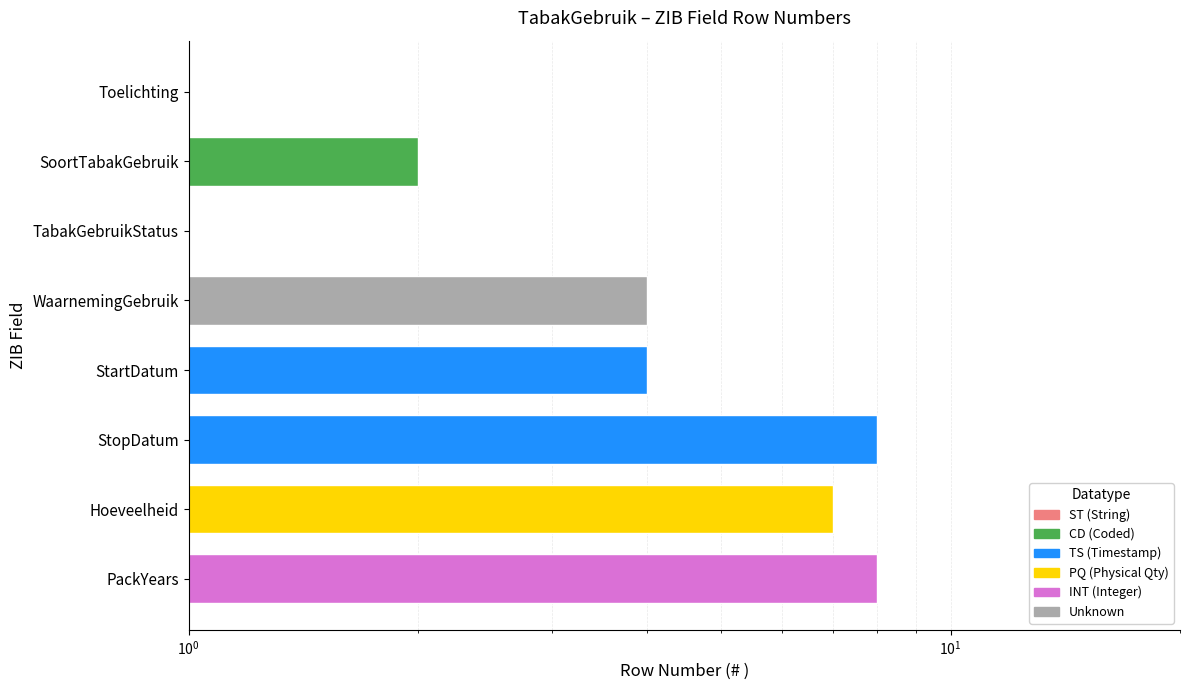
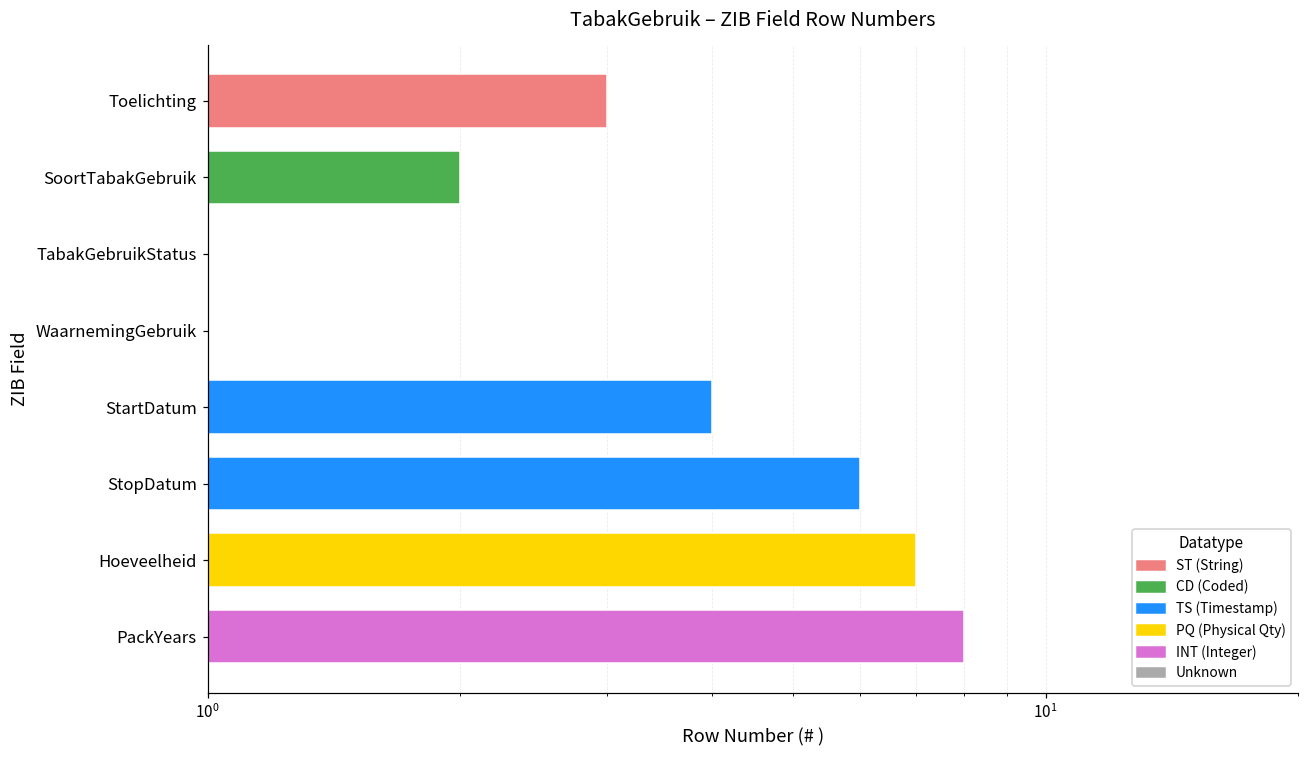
Toelichting: 1 -> 3
WaarnemingGebruik: 4 -> 1
StopDatum: 8 -> 6
